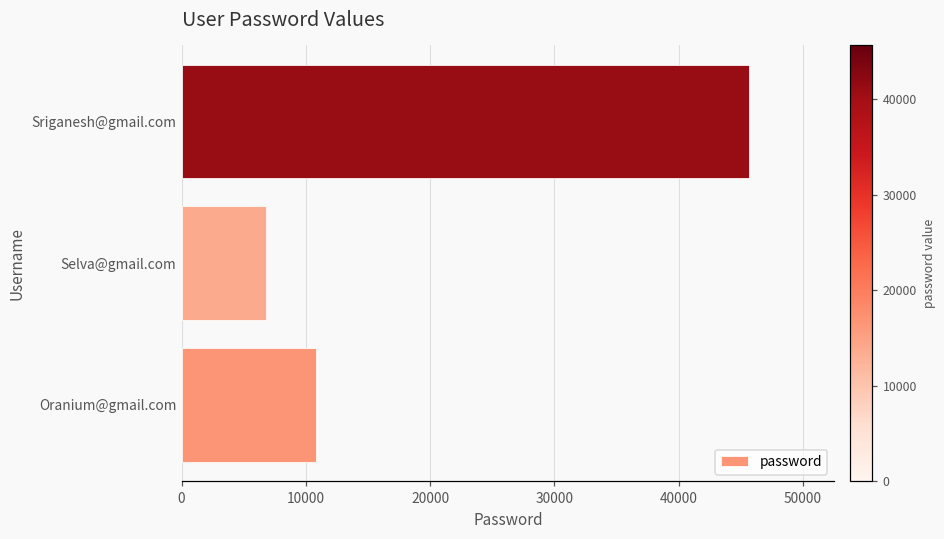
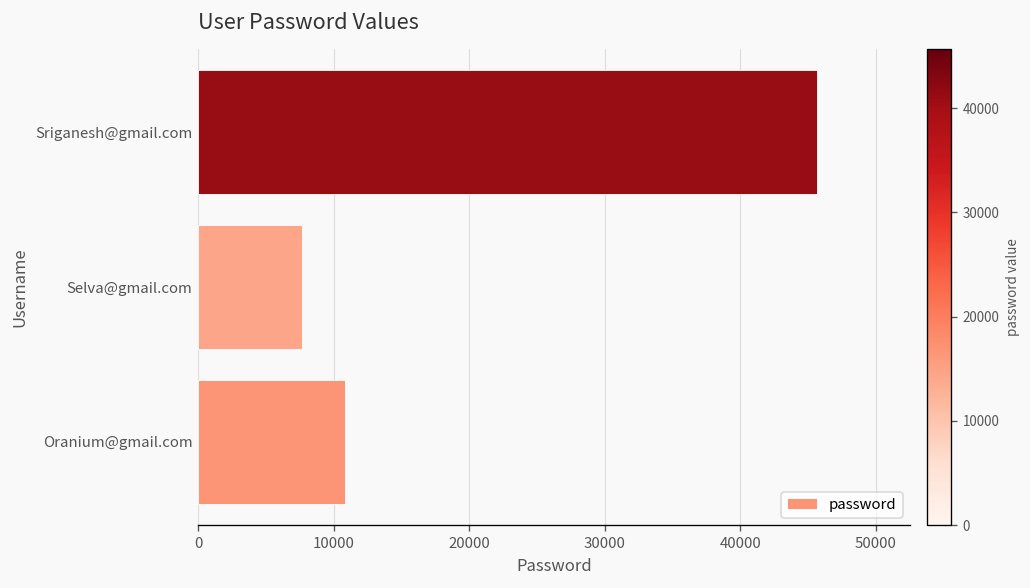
Selva@gmail.com: 6800 -> 7600
